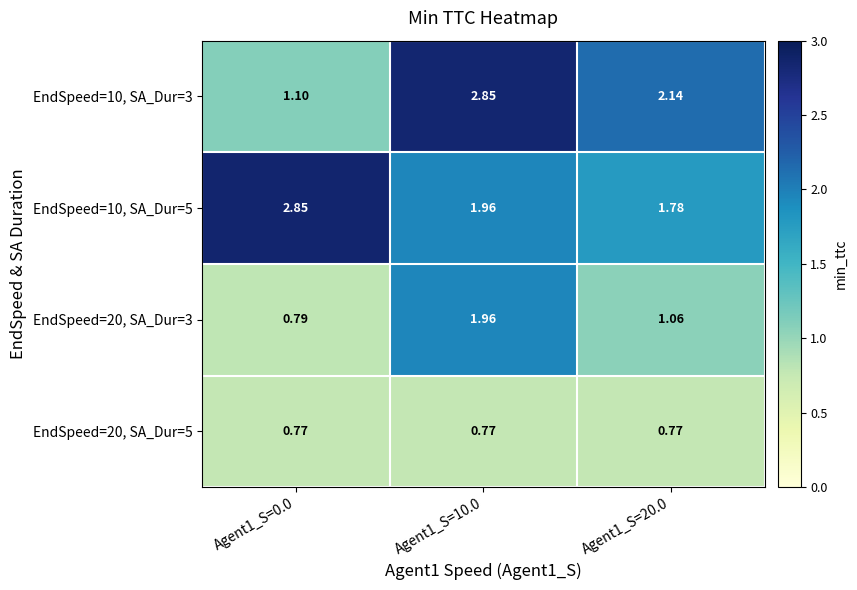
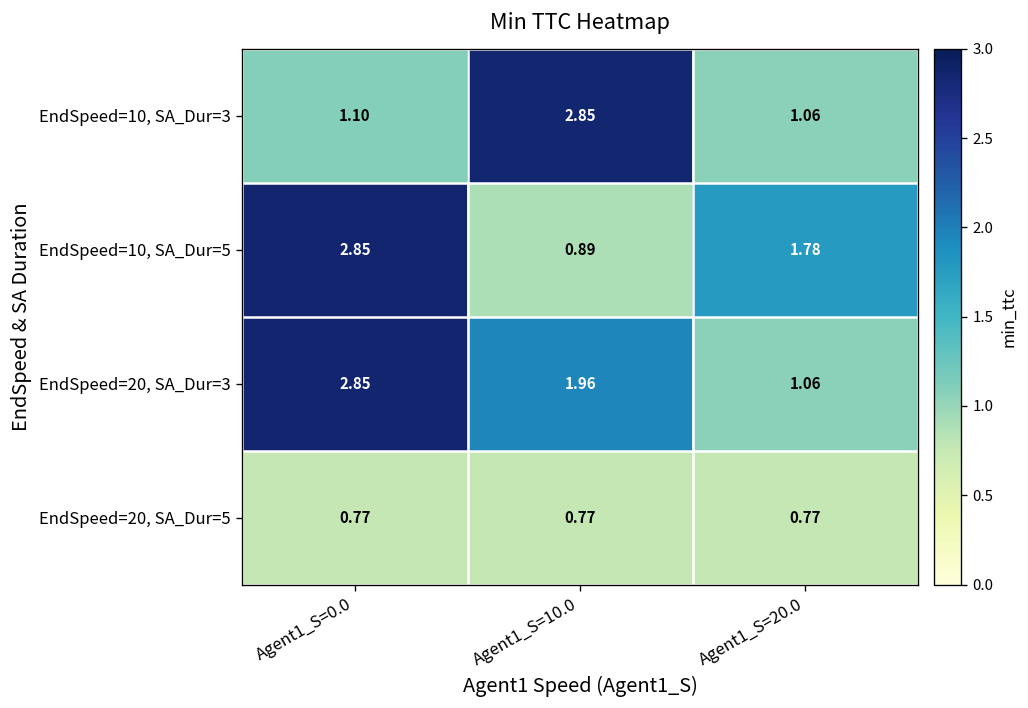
EndSpeed=10, SA_Dur=3, Agent1_S=20.0: 2.14 -> 1.06
EndSpeed=10, SA_Dur=5, Agent1_S=10.0: 1.96 -> 0.89
EndSpeed=20, SA_Dur=3, Agent1_S=0.0: 0.79 -> 2.85
